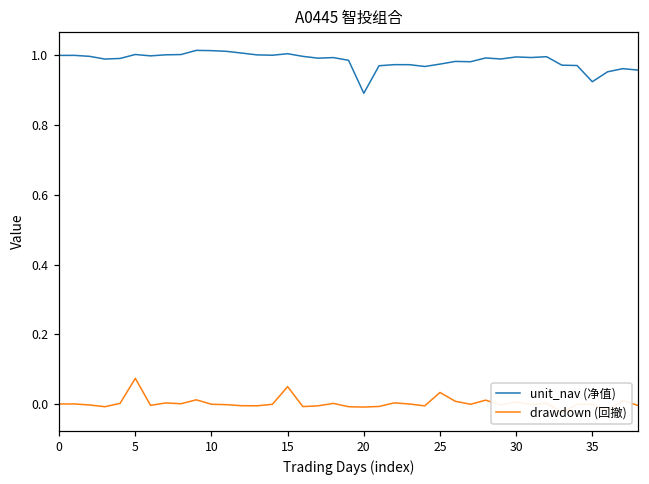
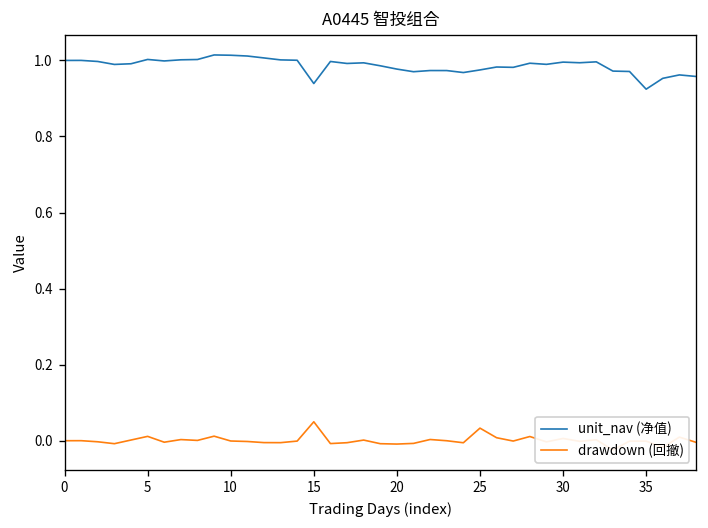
drawdown (回撤), 5: 0.07 -> 0.01
unit_nav (净值), 15: 1.00 -> 0.94
unit_nav (净值), 20: 0.89 -> 0.98
